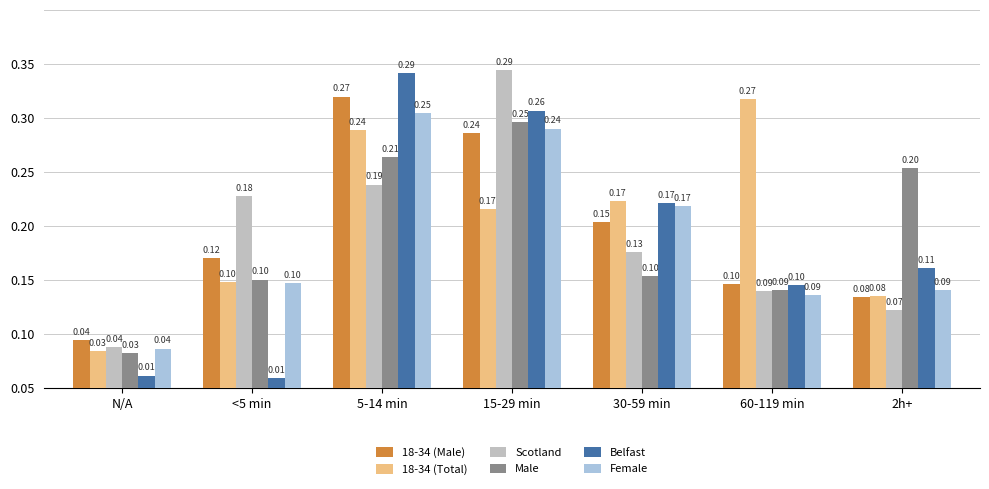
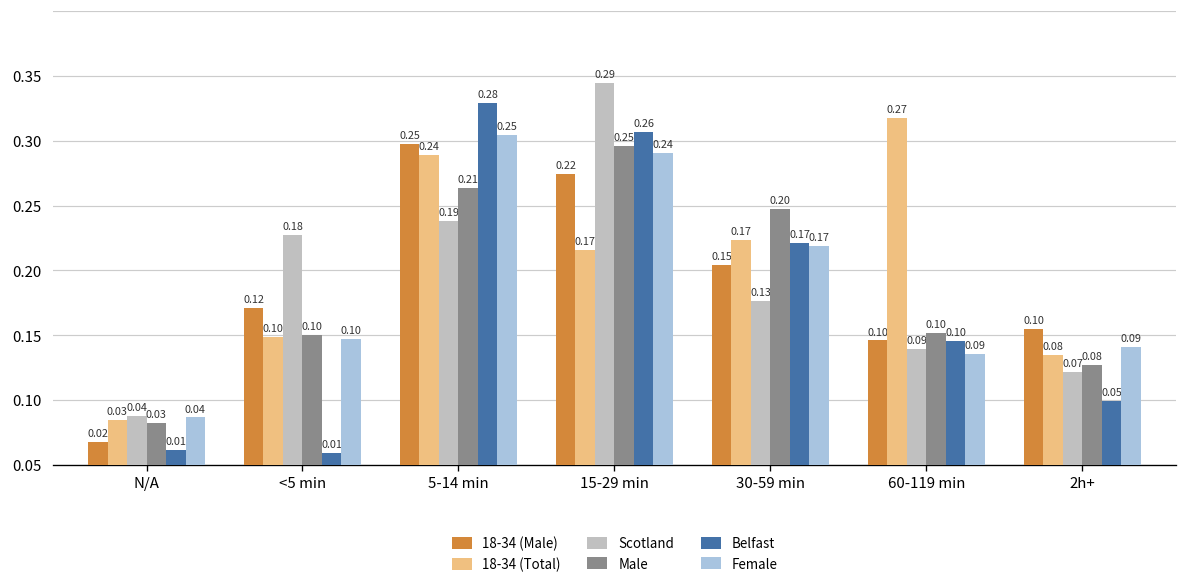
18-34 (Male), N/A: 0.04 -> 0.02
18-34 (Male), 5-14 min: 0.27 -> 0.25
Belfast, 5-14 min: 0.29 -> 0.28
18-34 (Male), 15-29 min: 0.24 -> 0.22
Male, 30-59 min: 0.10 -> 0.20
Male, 60-119 min: 0.09 -> 0.10
18-34 (Male), 2h+: 0.08 -> 0.10
Male, 2h+: 0.20 -> 0.08
Belfast, 2h+: 0.11 -> 0.05
